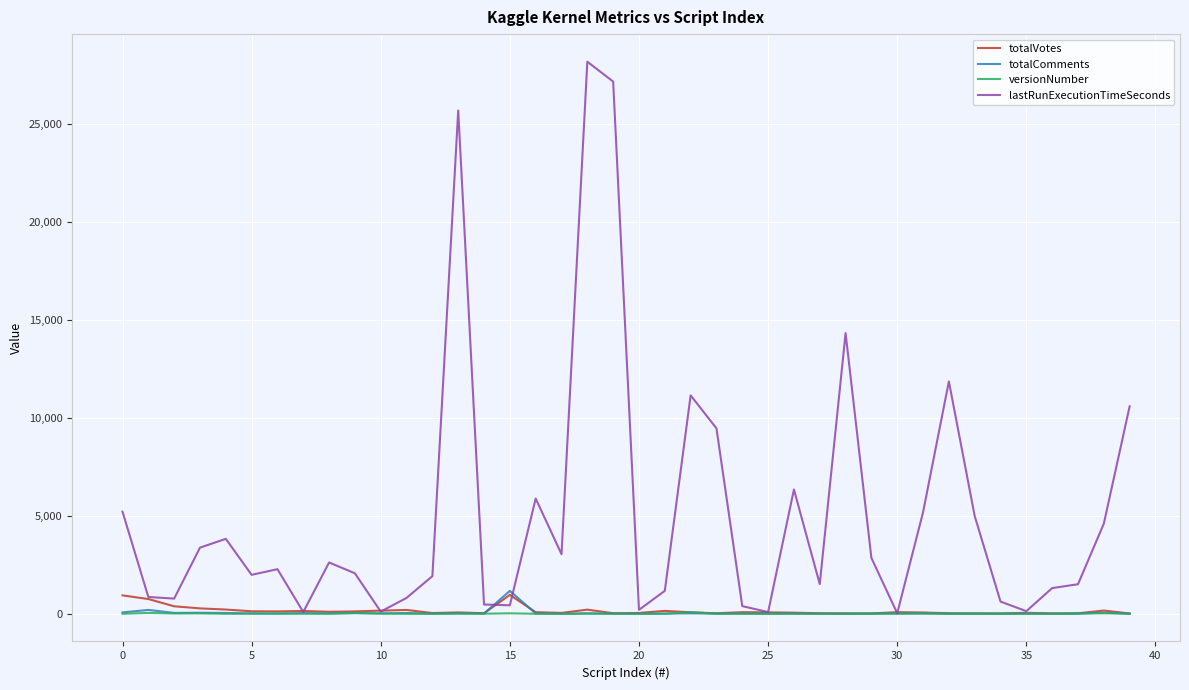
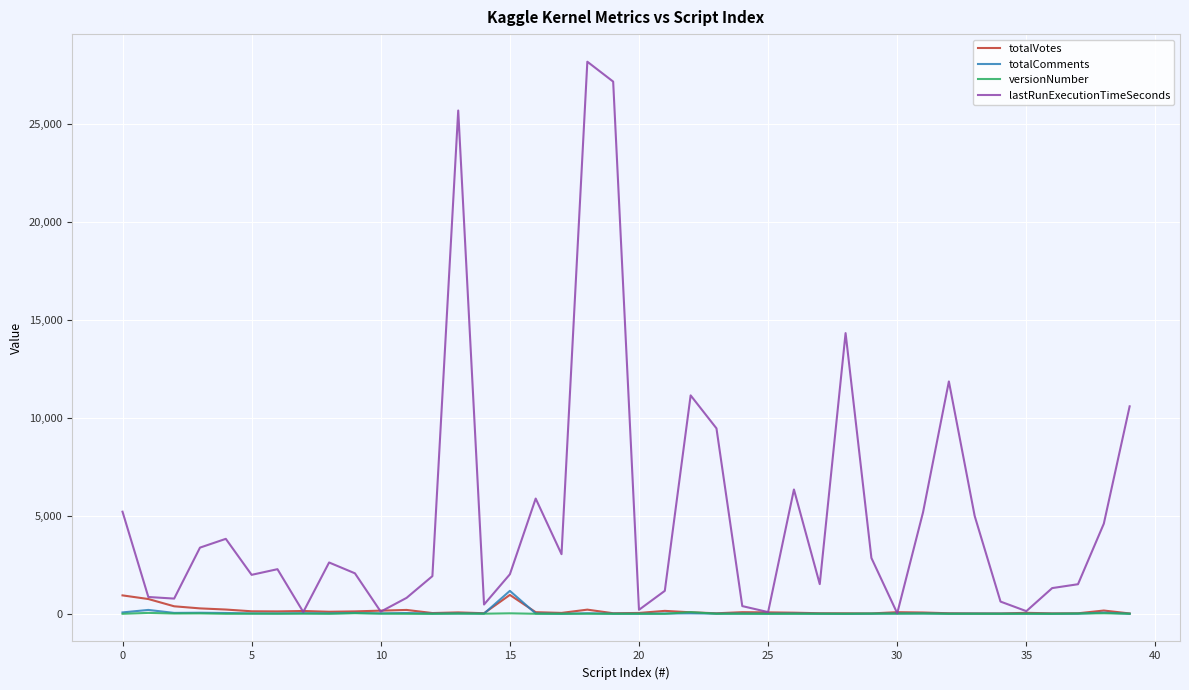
lastRunExecutionTimeSeconds, 15: 400 -> 2,000
